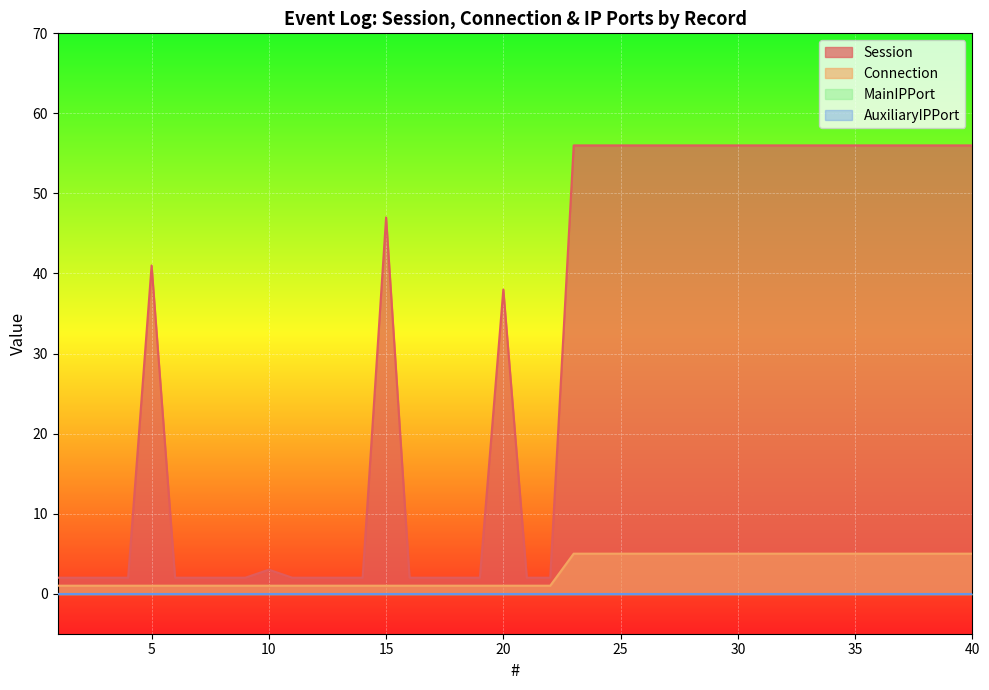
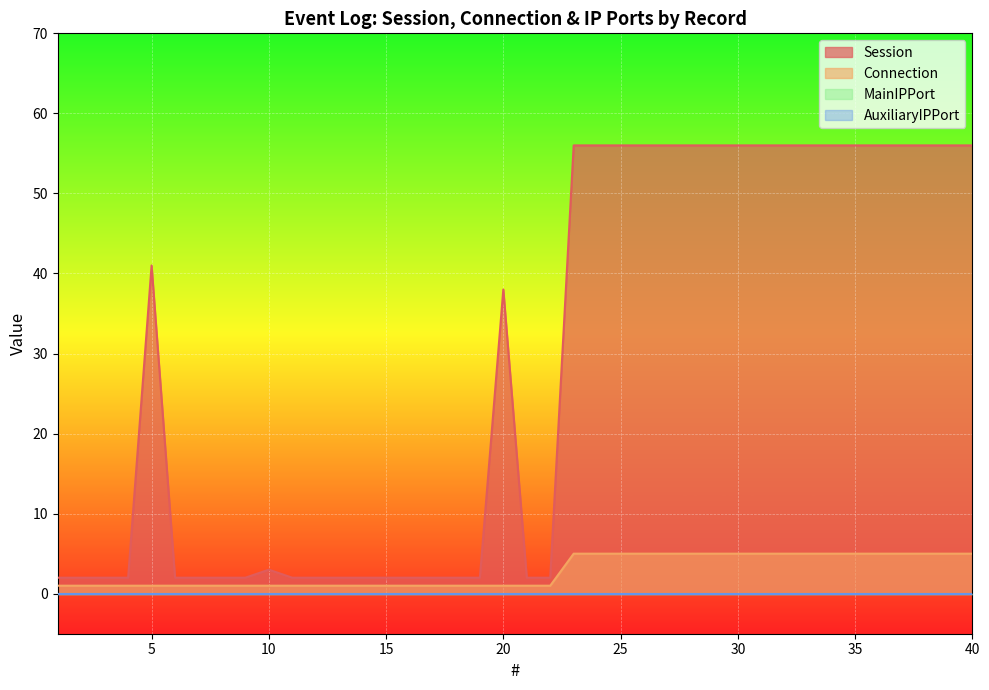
Session, 15: 47 -> 2
